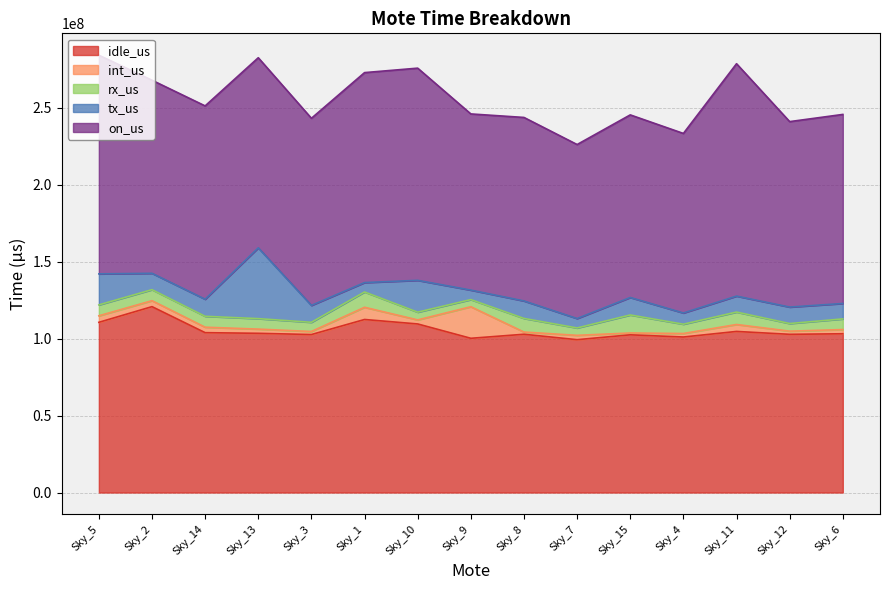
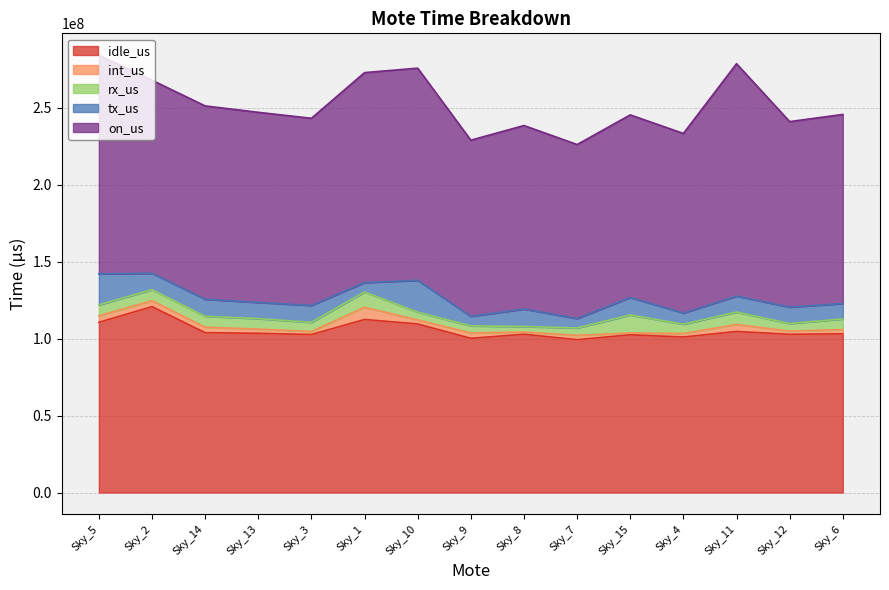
tx_us, Sky_13: 46000000 -> 11000000
int_us, Sky_9: 21000000 -> 3000000
rx_us, Sky_8: 9000000 -> 4000000
